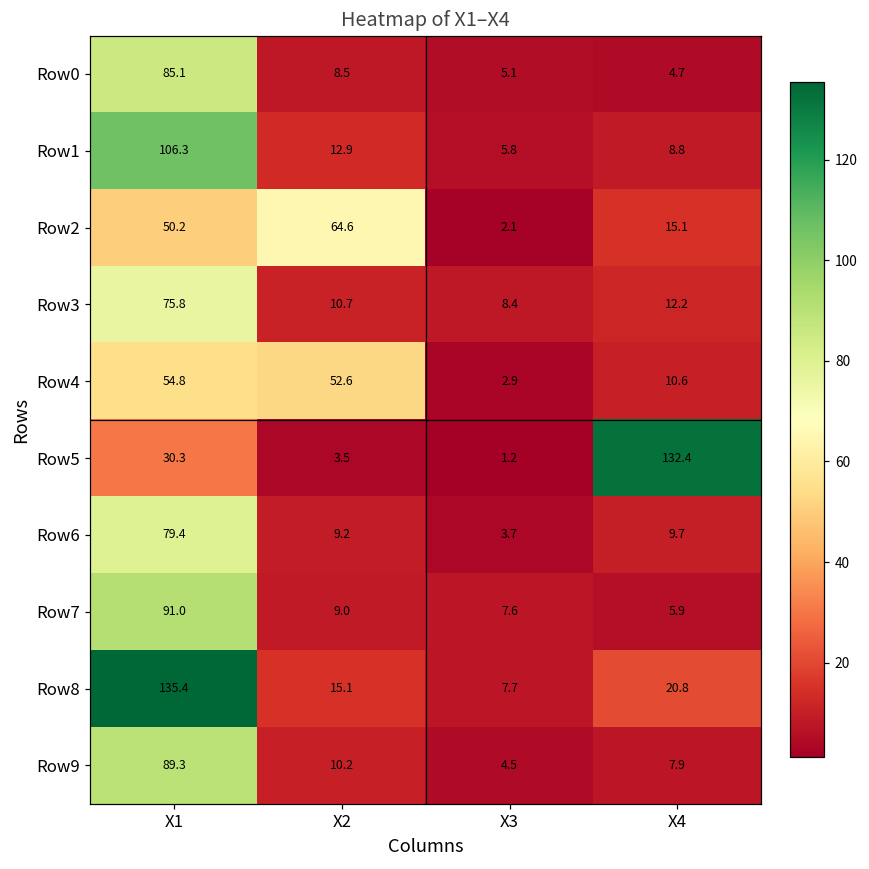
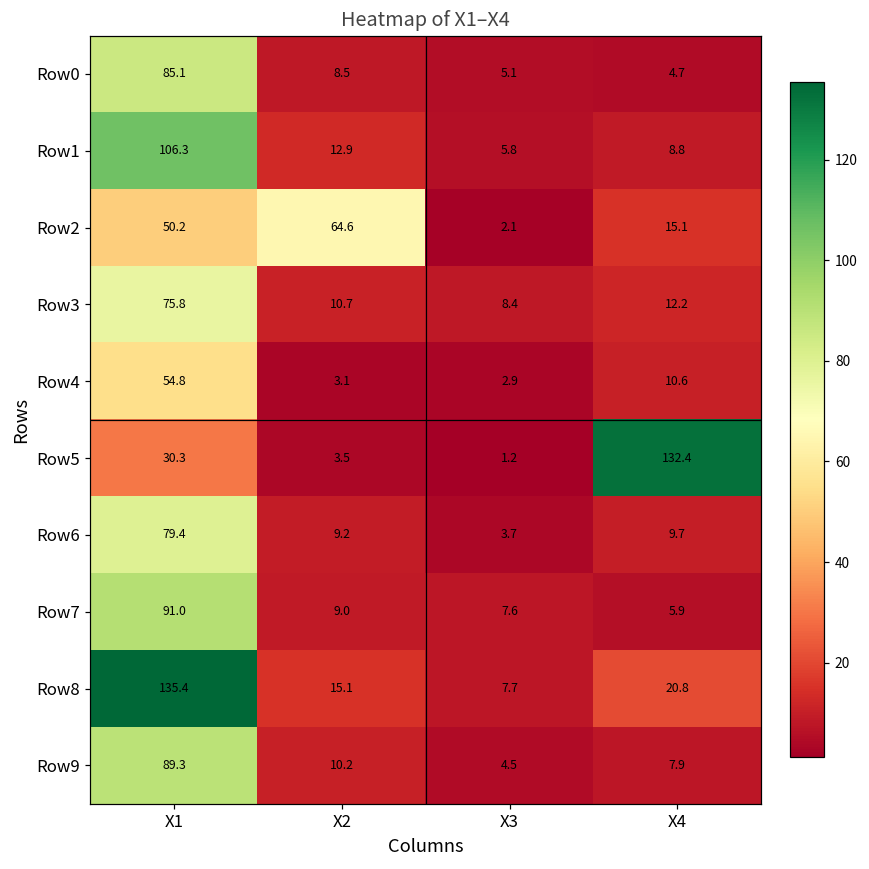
Row4, X2: 52.6 -> 3.1
